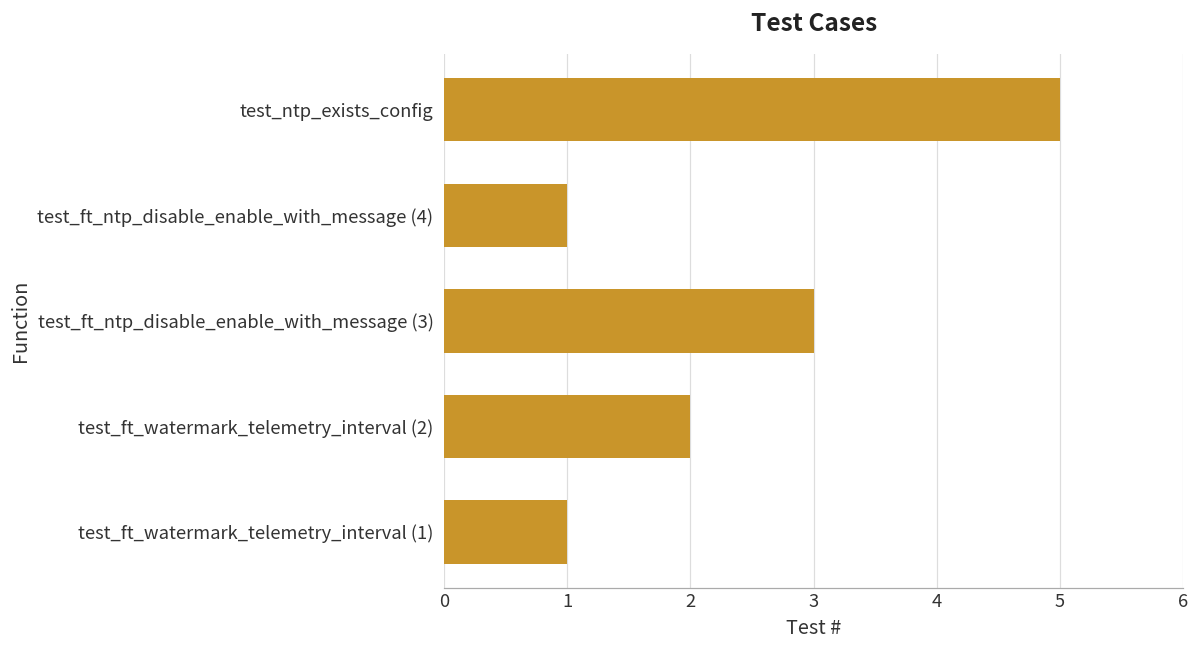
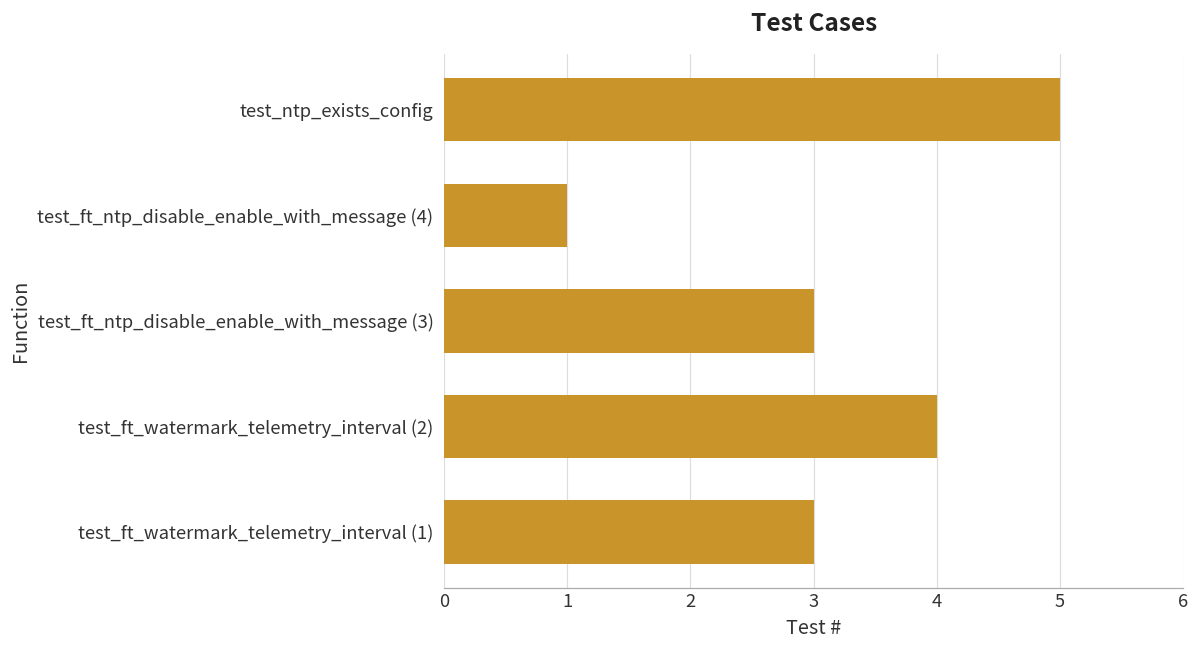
test_ft_watermark_telemetry_interval (2): 2 -> 4
test_ft_watermark_telemetry_interval (1): 1 -> 3
